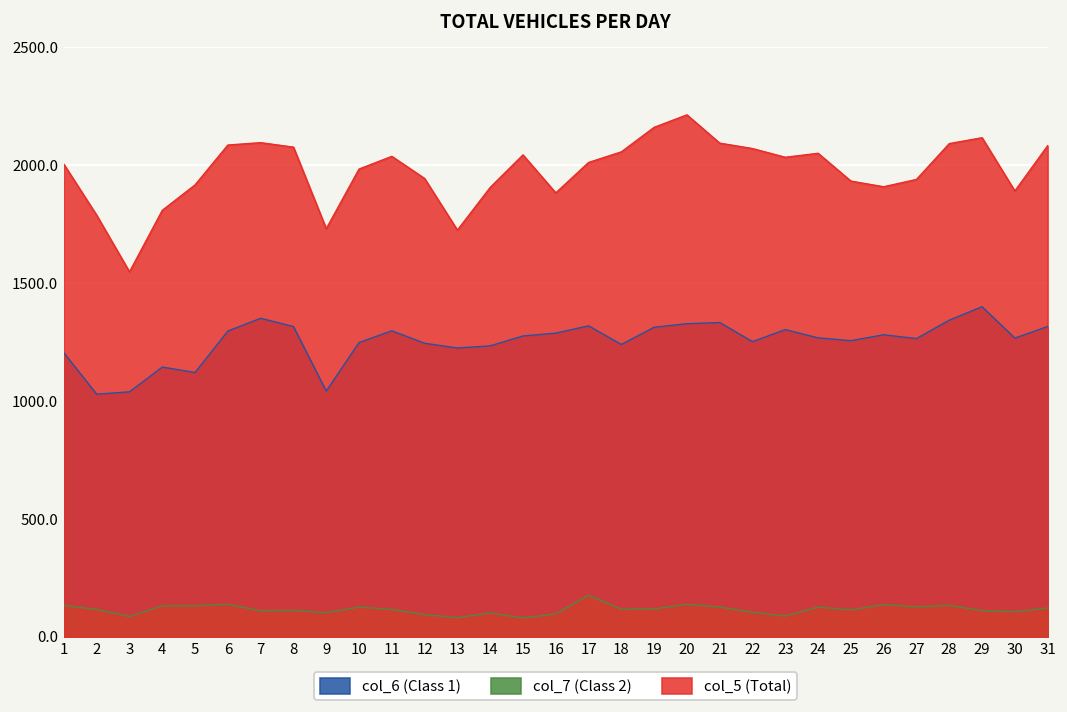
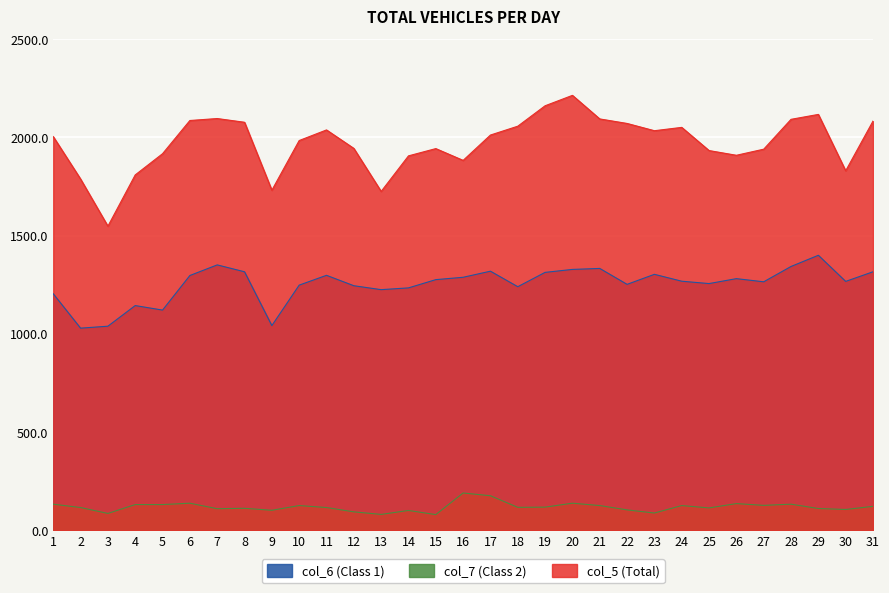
col_5 (Total), 15: 2040 -> 1940
col_7 (Class 2), 16: 100 -> 190
col_5 (Total), 30: 1890 -> 1830
